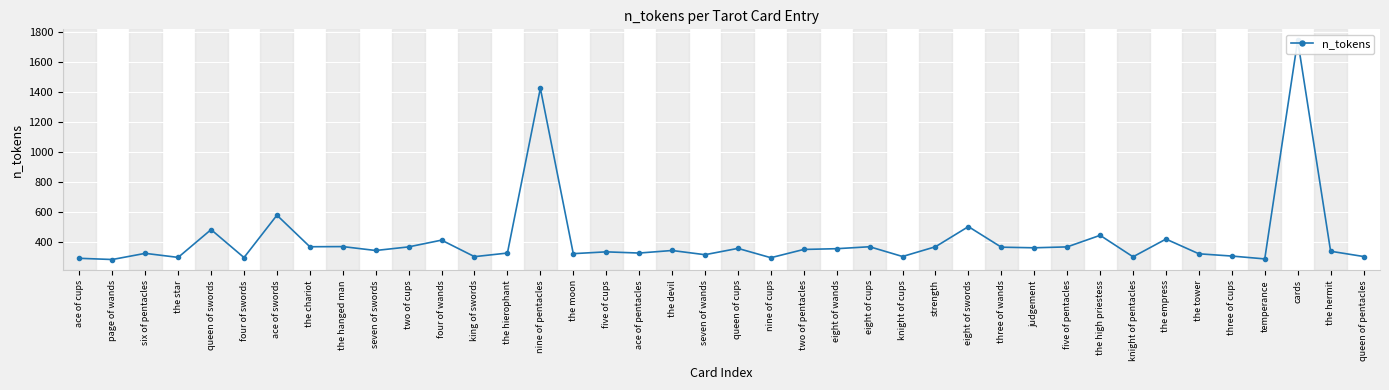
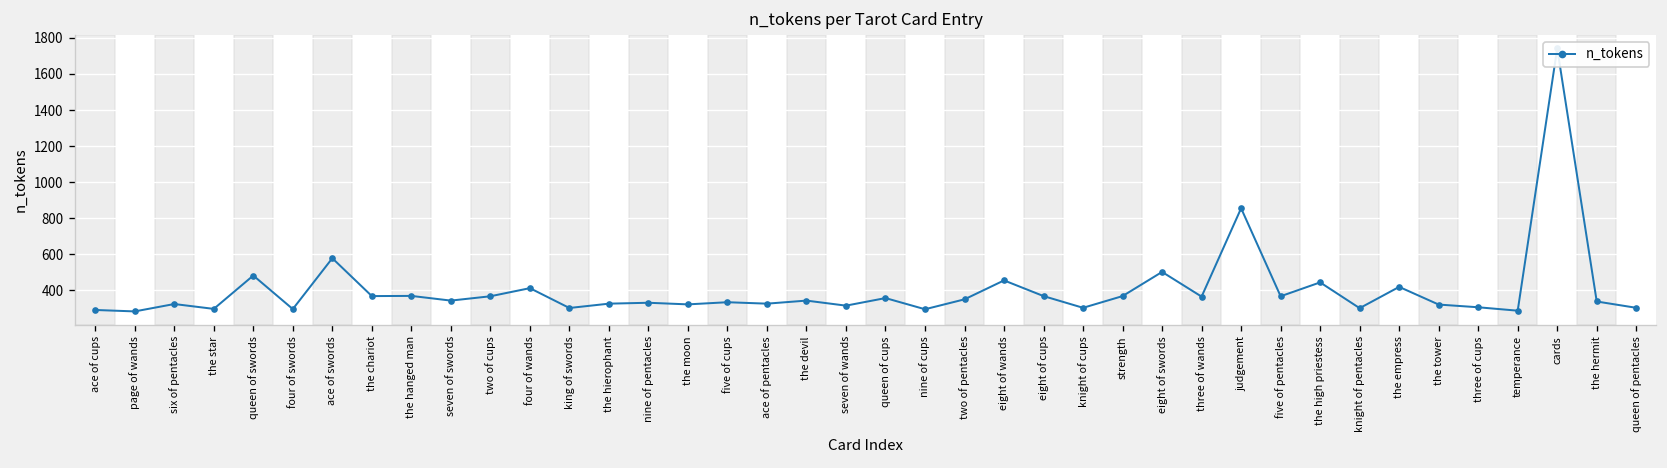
nine of pentacles: 1420 -> 330
eight of wands: 360 -> 460
judgement: 360 -> 860
